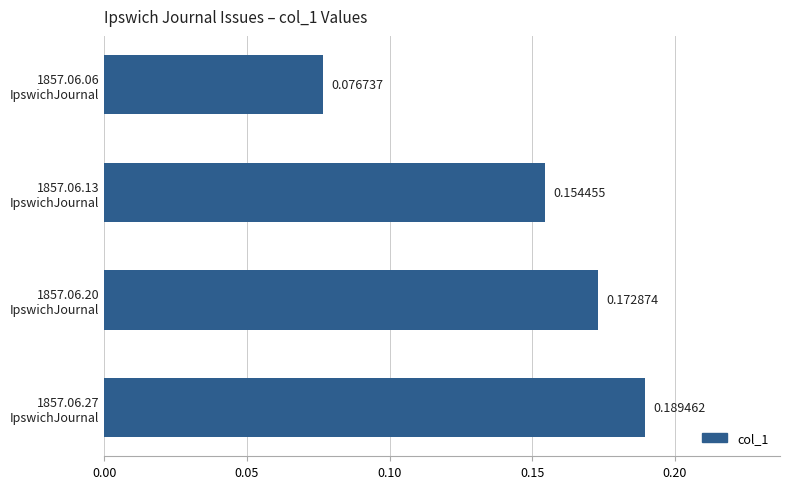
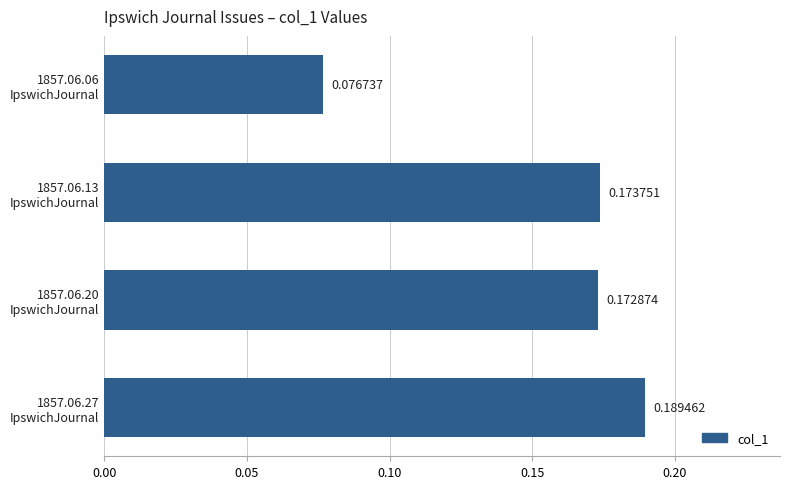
1857.06.13 IpswichJournal: 0.154455 -> 0.173751
